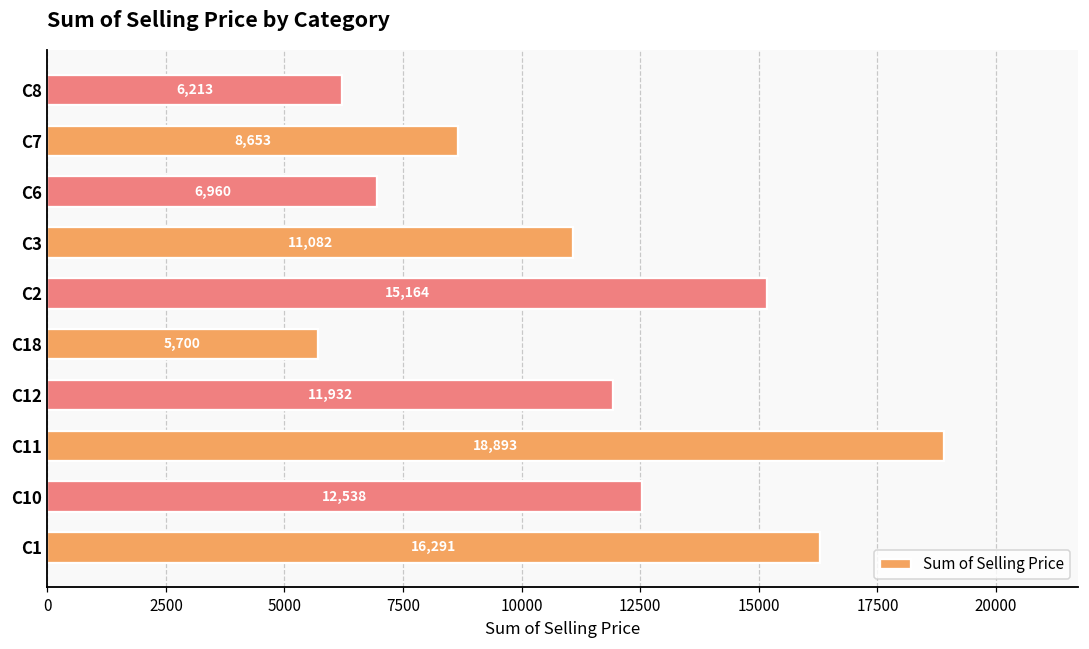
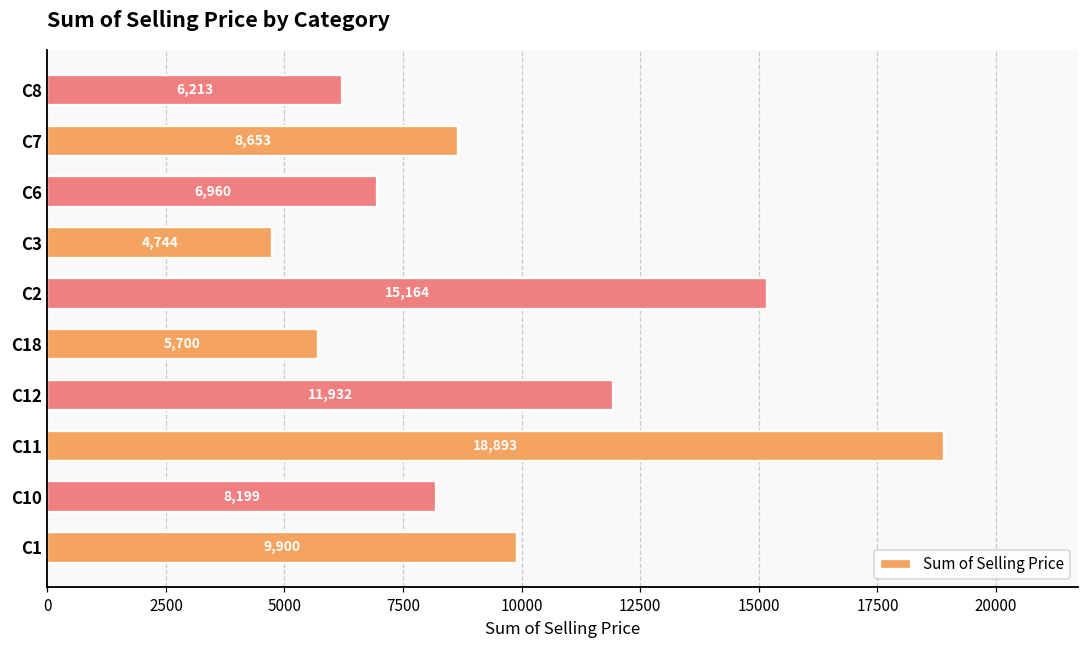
C3: 11,082 -> 4,744
C10: 12,538 -> 8,199
C1: 16,291 -> 9,900
